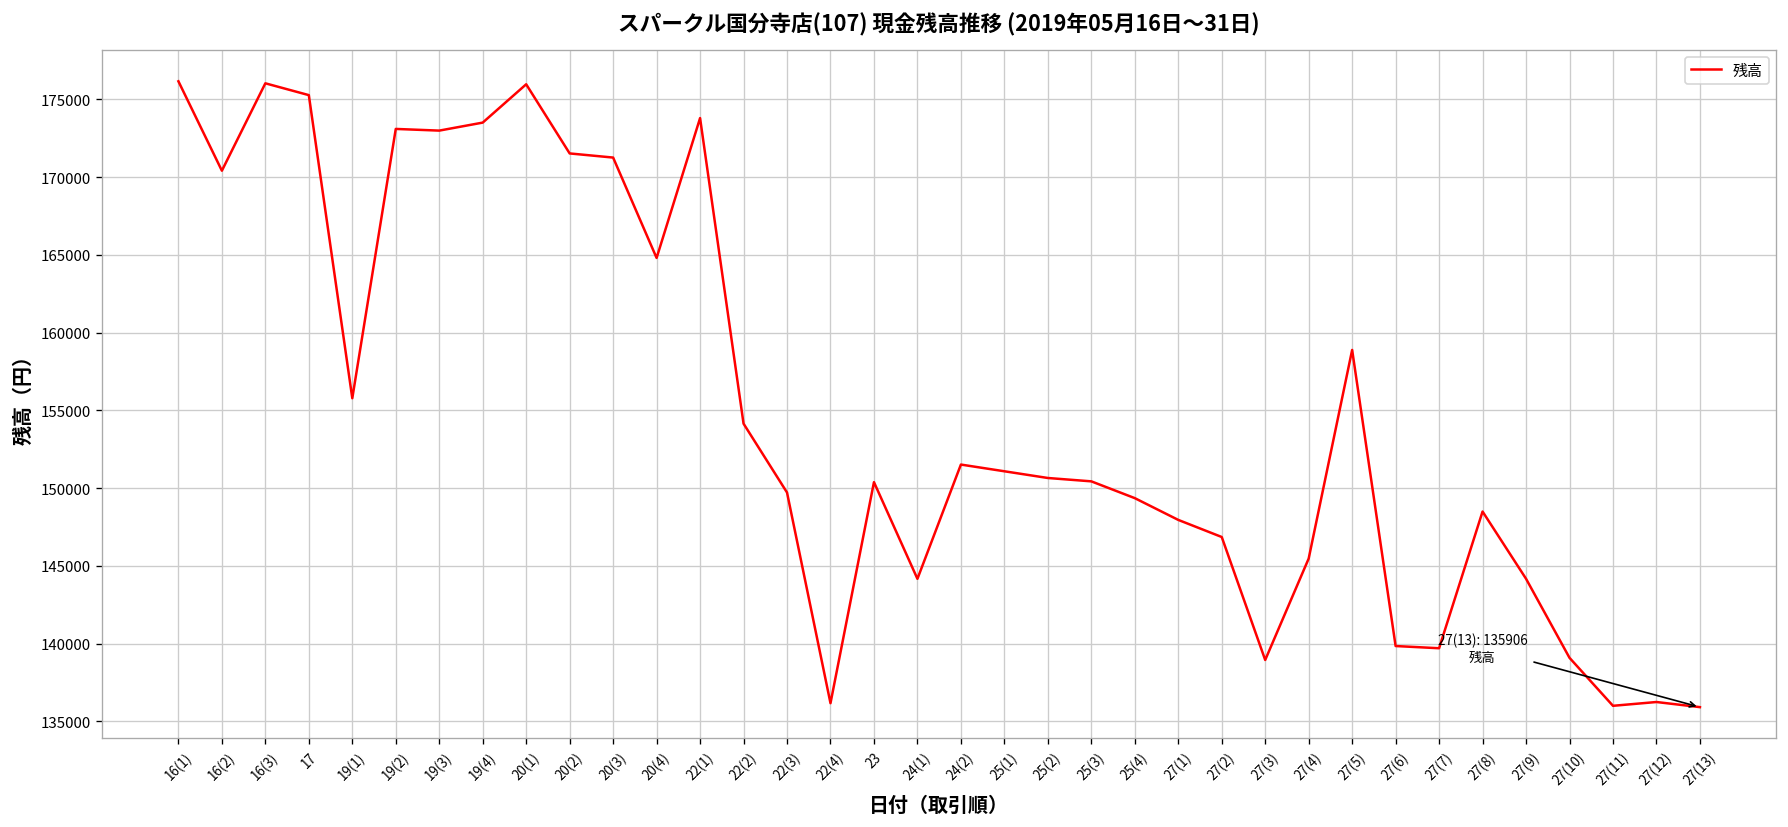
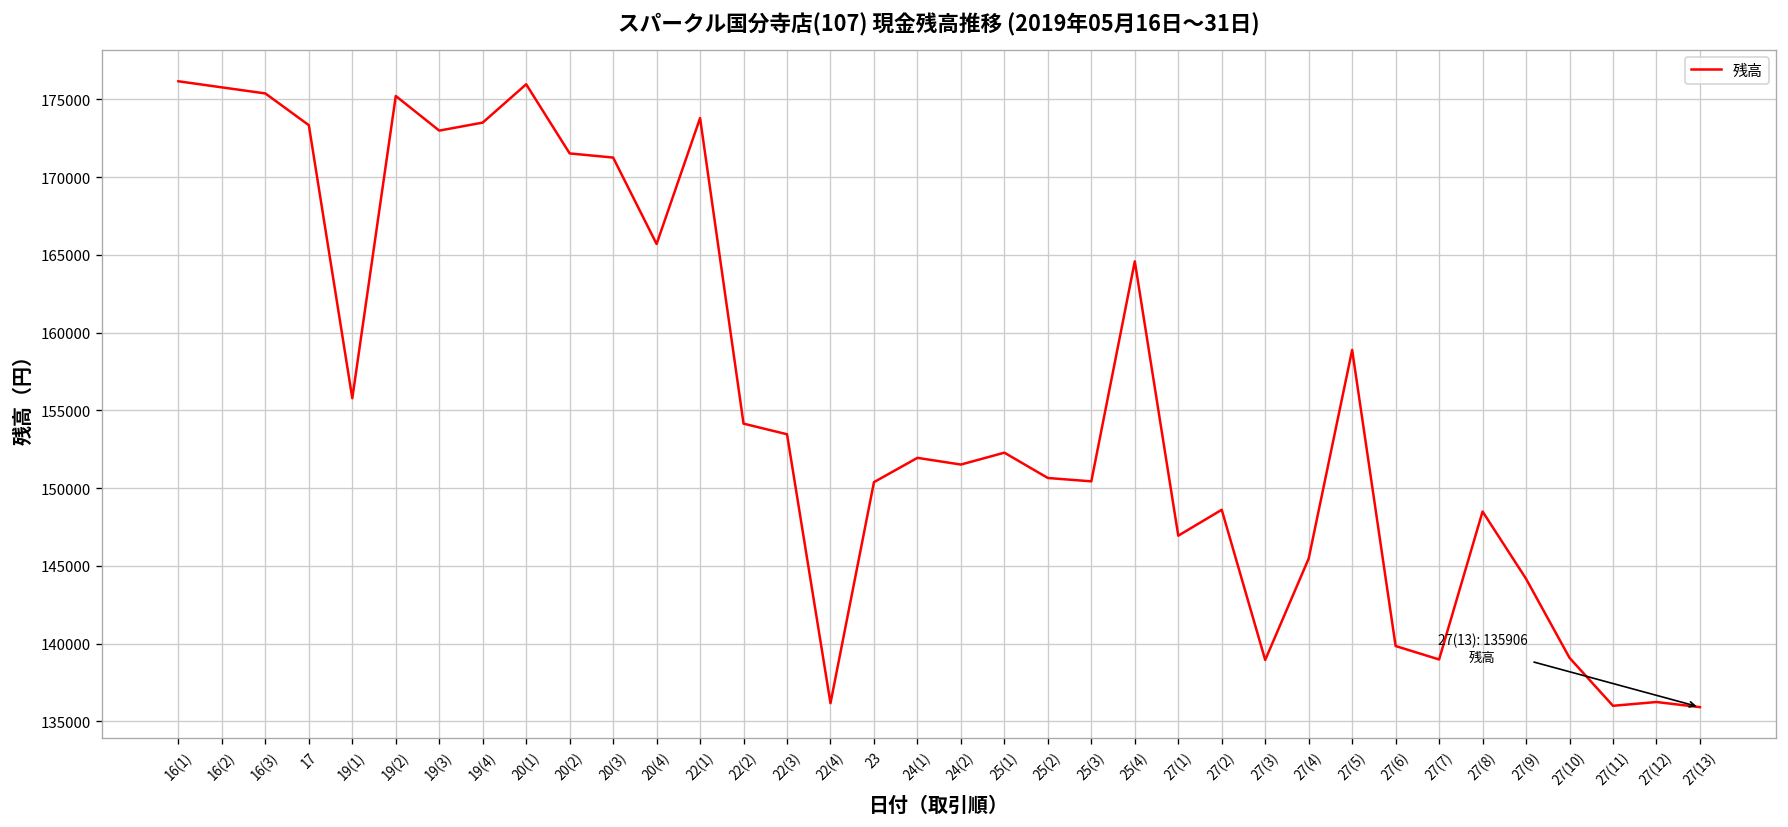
16(2): 170400 -> 175800
16(3): 176000 -> 175400
17: 175300 -> 173300
19(2): 173100 -> 175200
20(4): 164800 -> 165700
22(3): 149700 -> 153500
24(1): 144200 -> 151900
25(1): 151100 -> 152300
25(4): 149400 -> 164600
27(1): 148000 -> 146900
27(2): 146900 -> 148600
27(7): 139700 -> 139000
